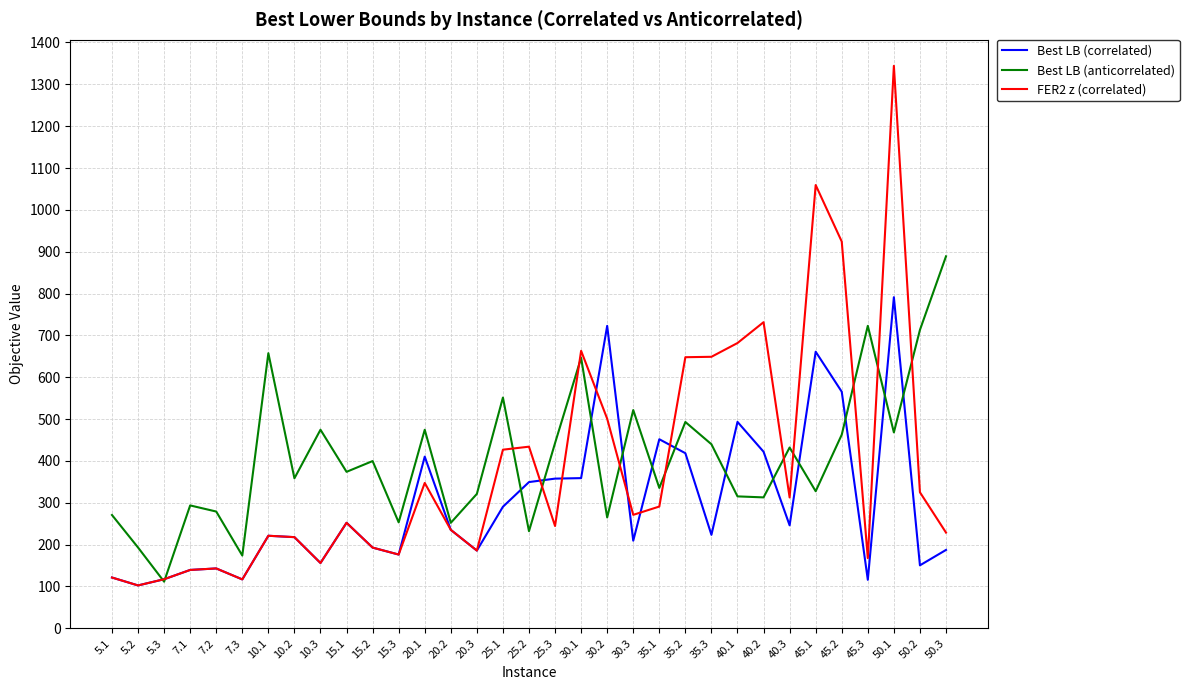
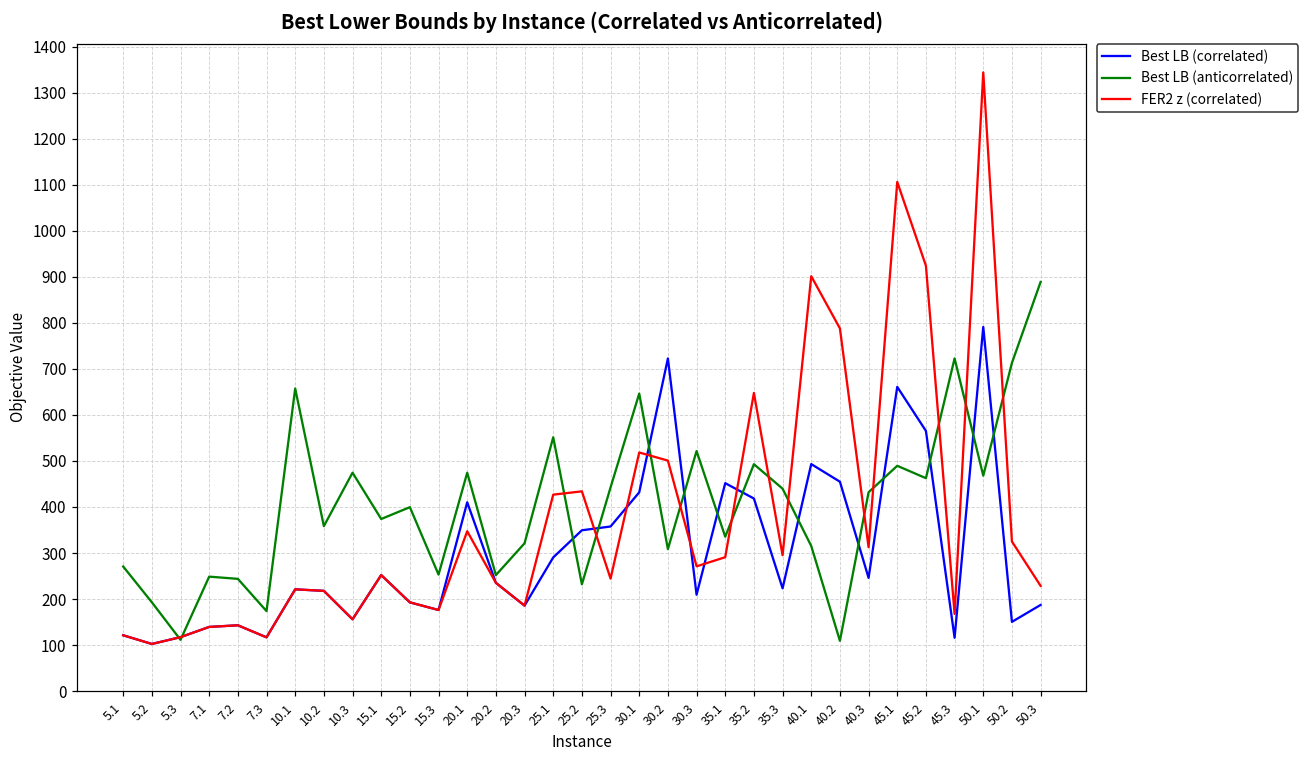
Best LB (anticorrelated), 7.1: 290 -> 250
Best LB (anticorrelated), 7.2: 280 -> 240
Best LB (correlated), 30.1: 360 -> 430
FER2 z (correlated), 30.1: 660 -> 520
Best LB (anticorrelated), 30.2: 260 -> 310
FER2 z (correlated), 35.3: 650 -> 300
FER2 z (correlated), 40.1: 680 -> 900
Best LB (correlated), 40.2: 420 -> 450
Best LB (anticorrelated), 40.2: 310 -> 110
FER2 z (correlated), 40.2: 730 -> 790
Best LB (anticorrelated), 45.1: 330 -> 490
FER2 z (correlated), 45.1: 1060 -> 1110
